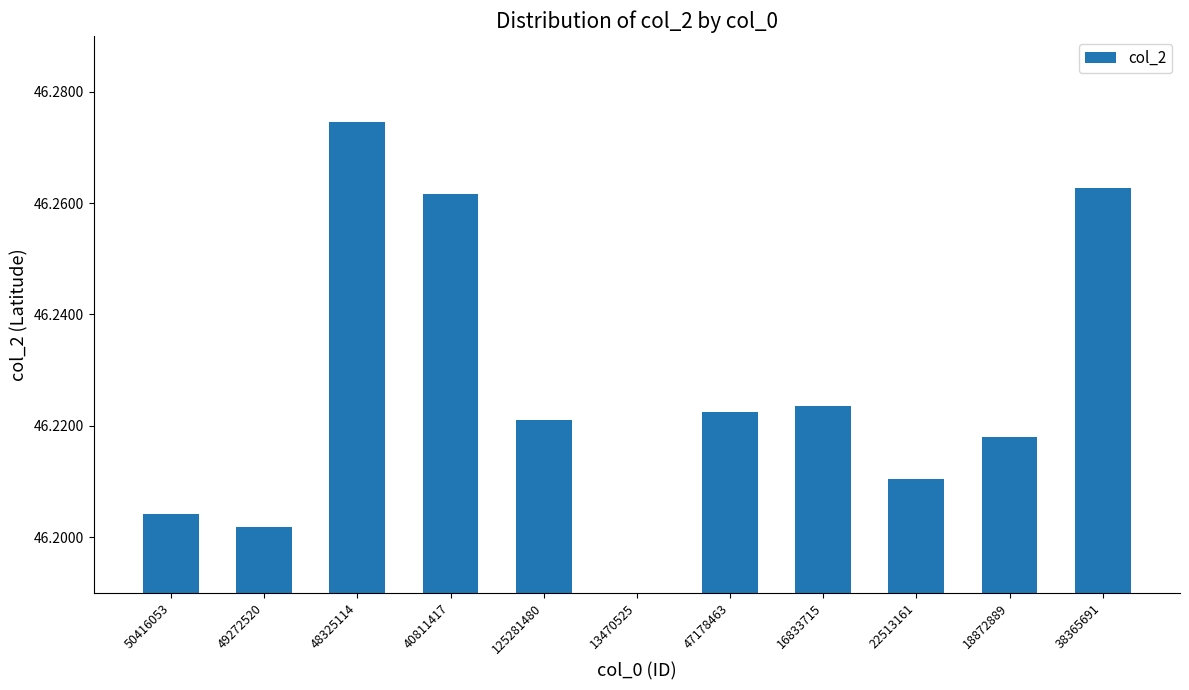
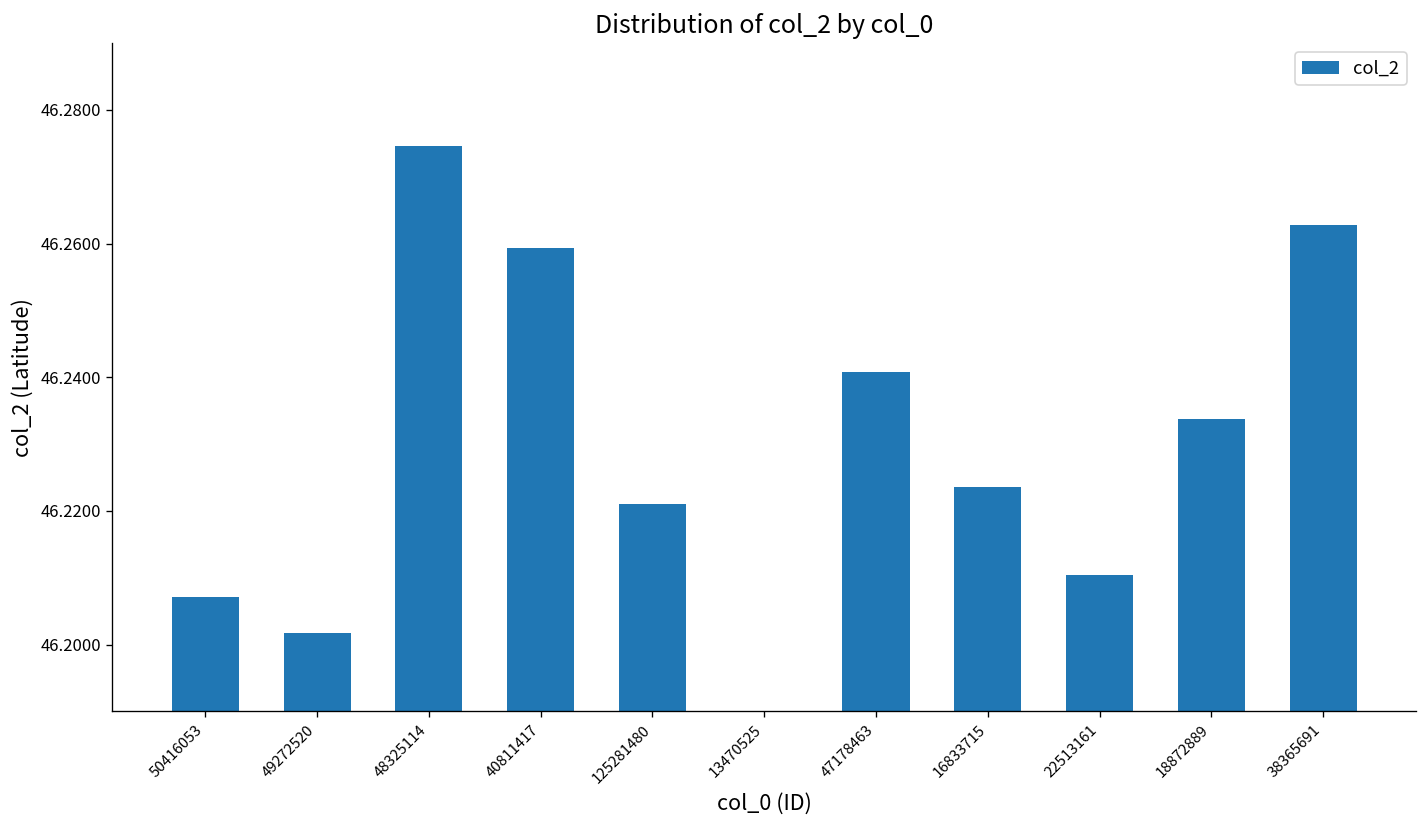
50416053: 46.204 -> 46.207
40811417: 46.262 -> 46.259
47178463: 46.222 -> 46.241
18872889: 46.218 -> 46.234
